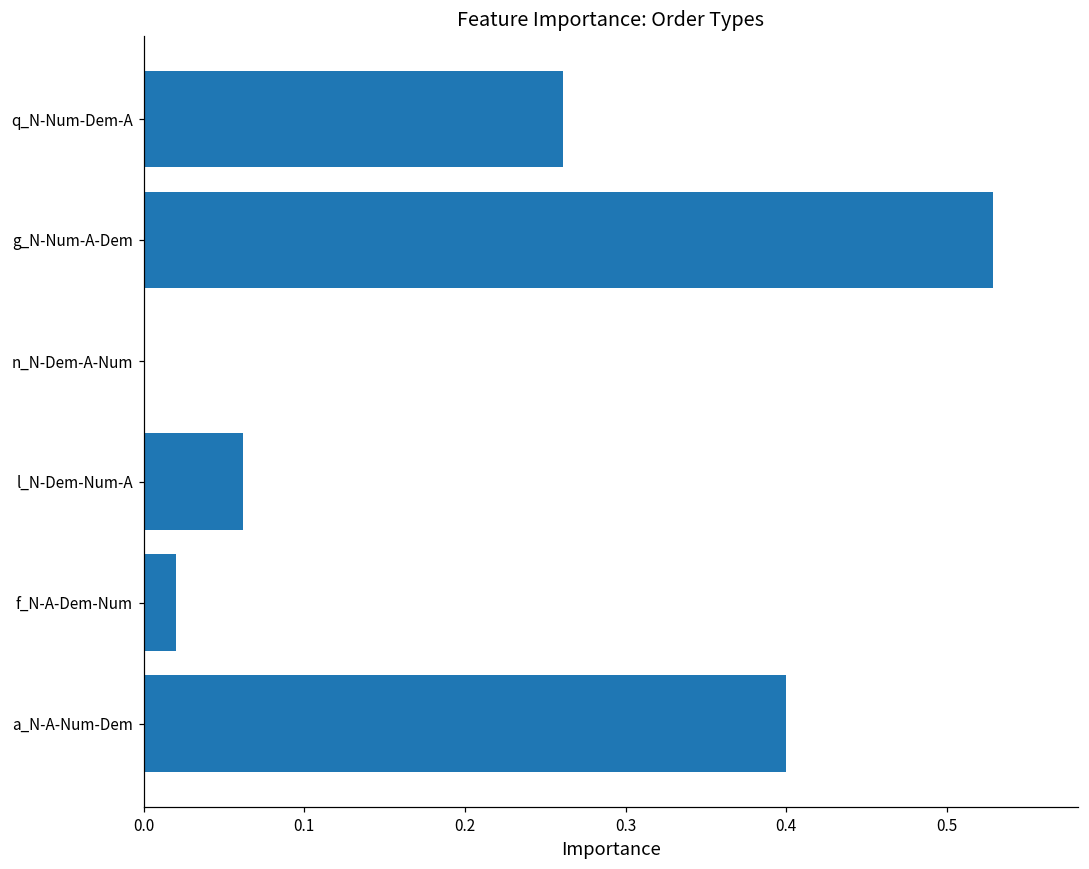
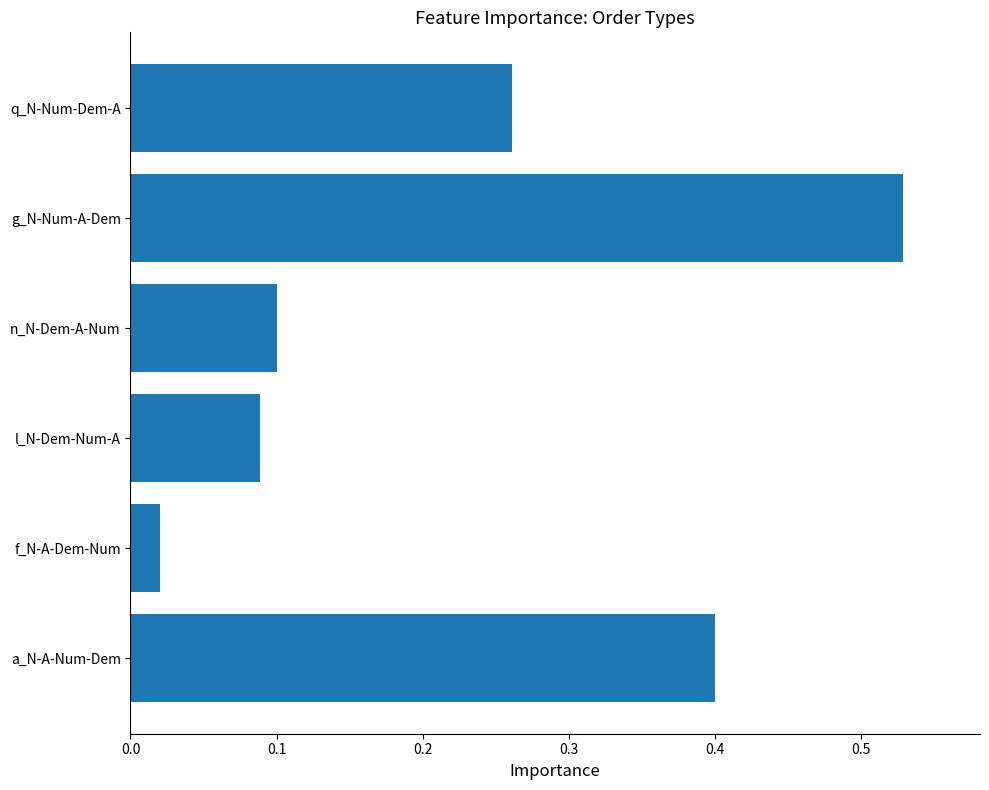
n_N-Dem-A-Num: 0.0 -> 0.1
l_N-Dem-Num-A: 0.062 -> 0.089
